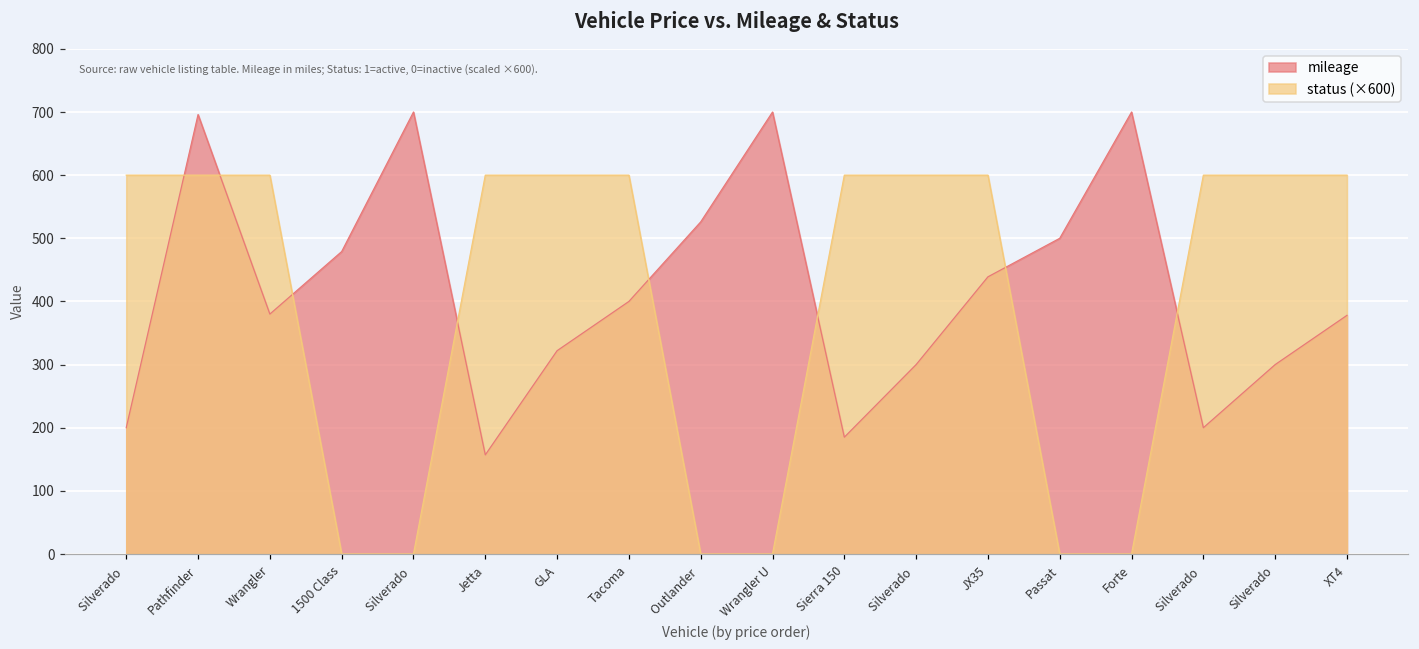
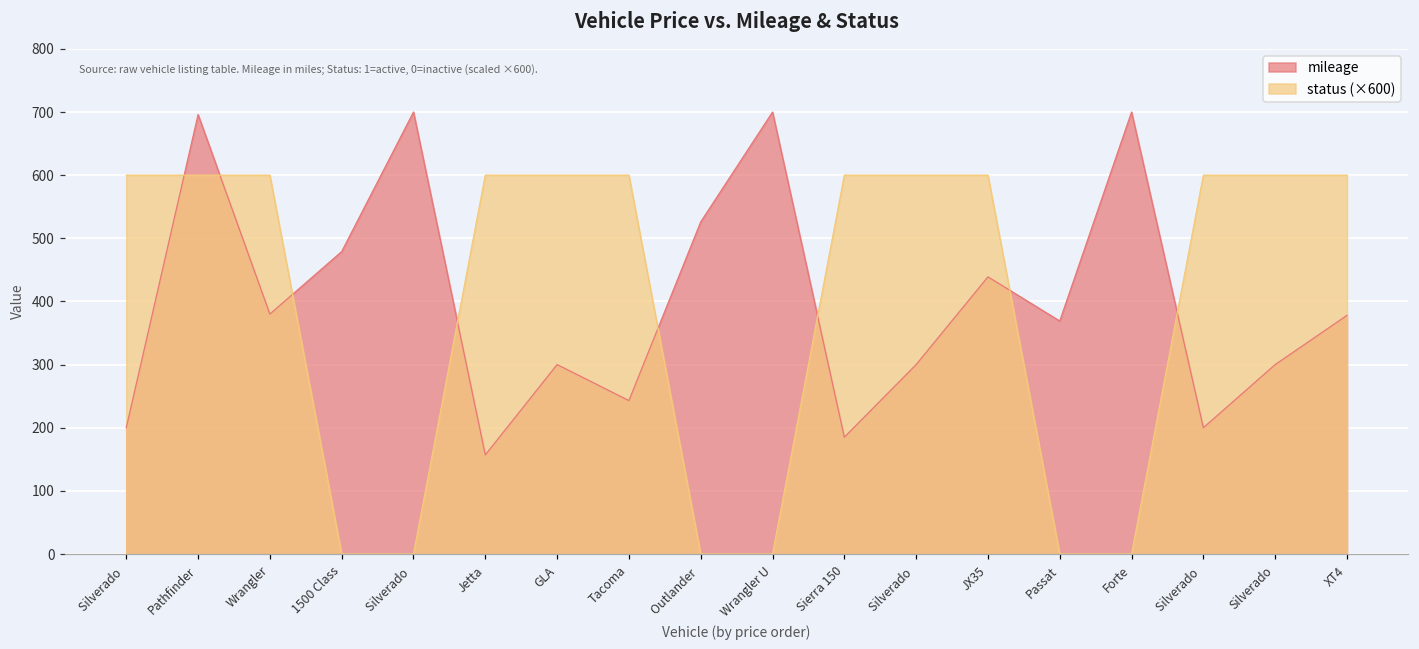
mileage, GLA: 320 -> 300
mileage, Tacoma: 400 -> 240
mileage, Passat: 500 -> 370
